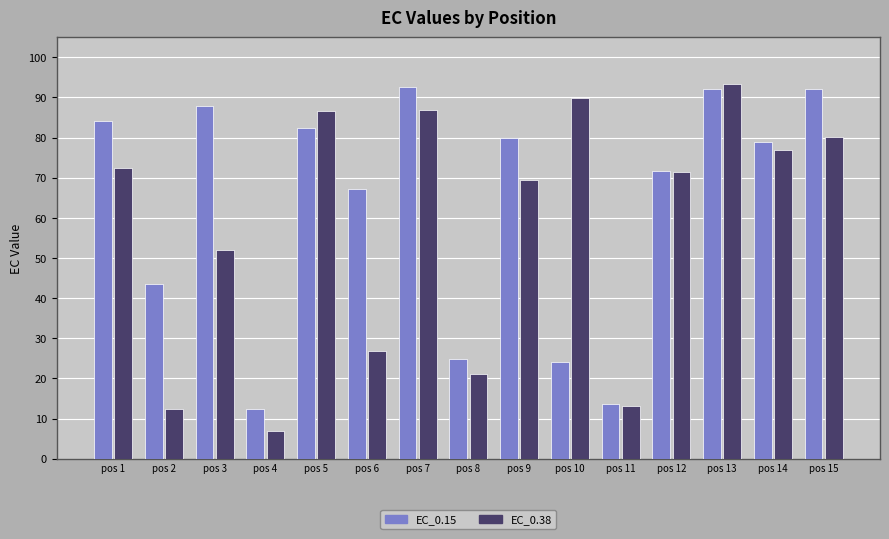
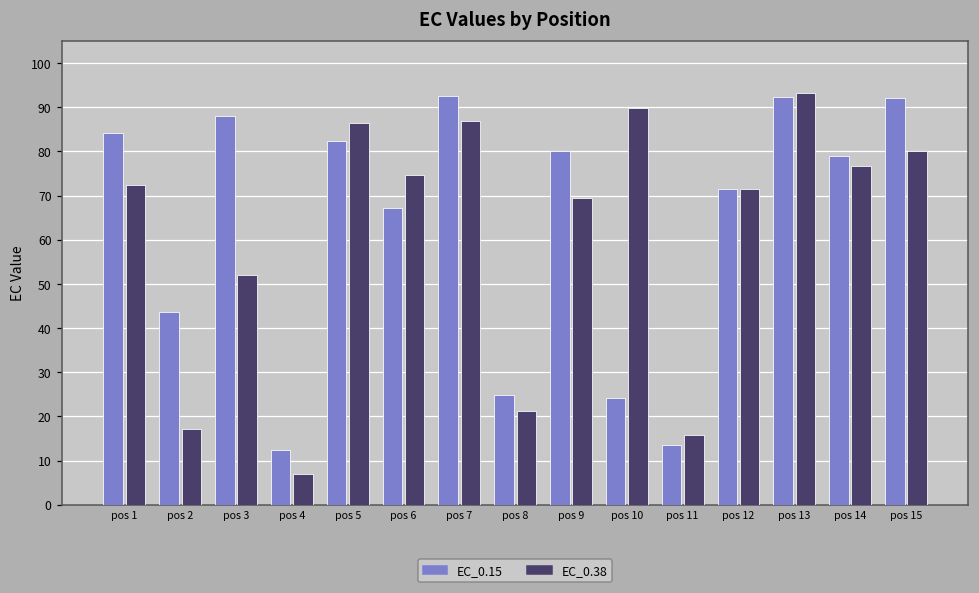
EC_0.38, pos 2: 12 -> 17
EC_0.38, pos 6: 27 -> 75
EC_0.38, pos 11: 13 -> 16
